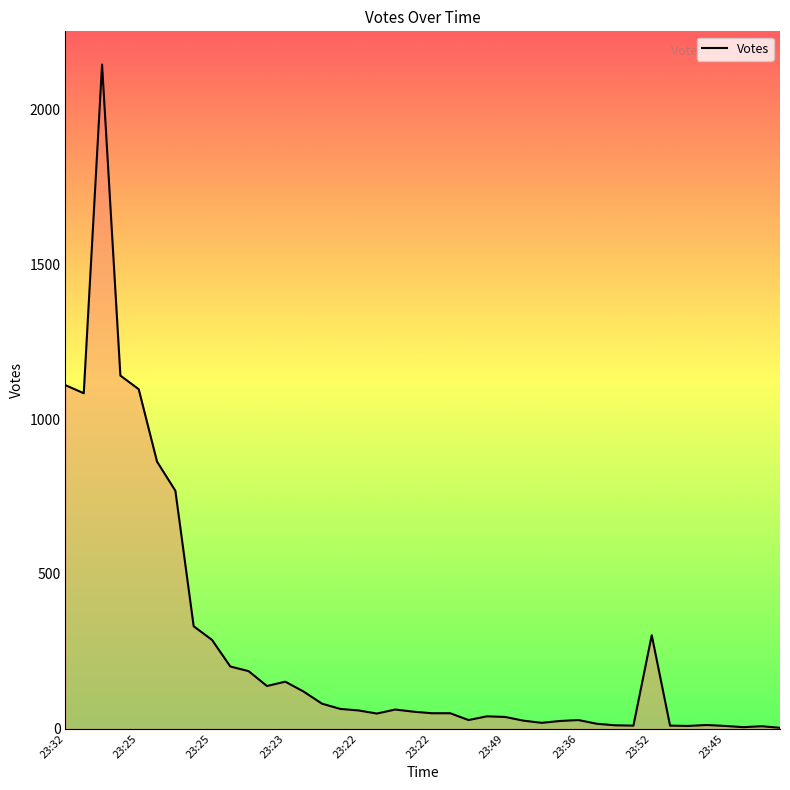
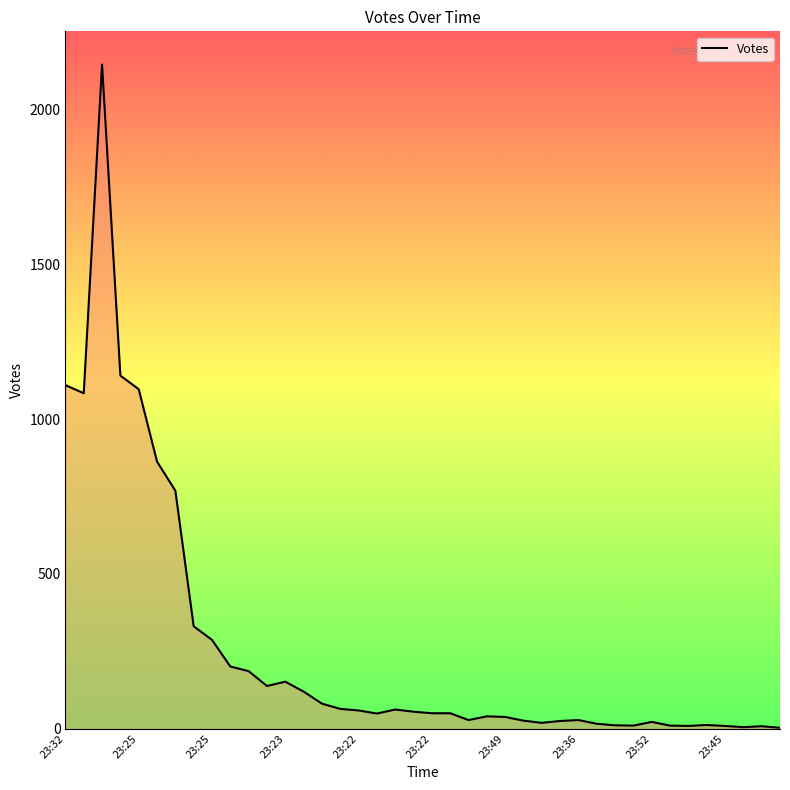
23:52: 300 -> 20
